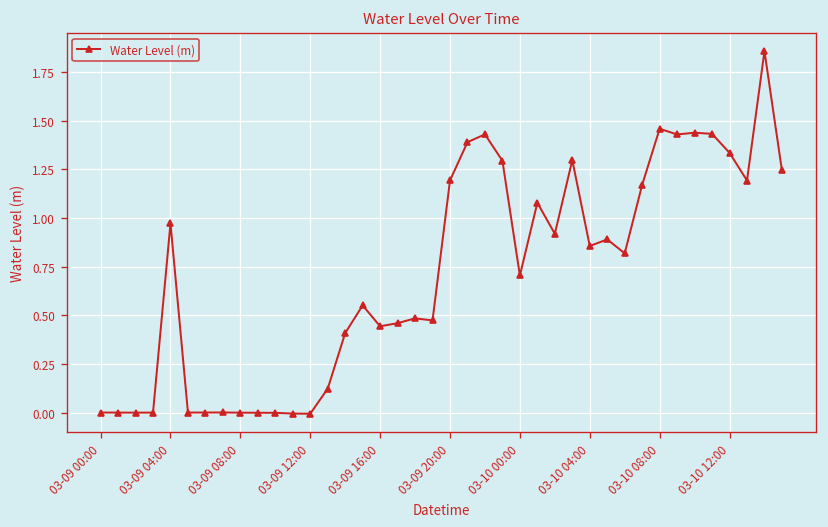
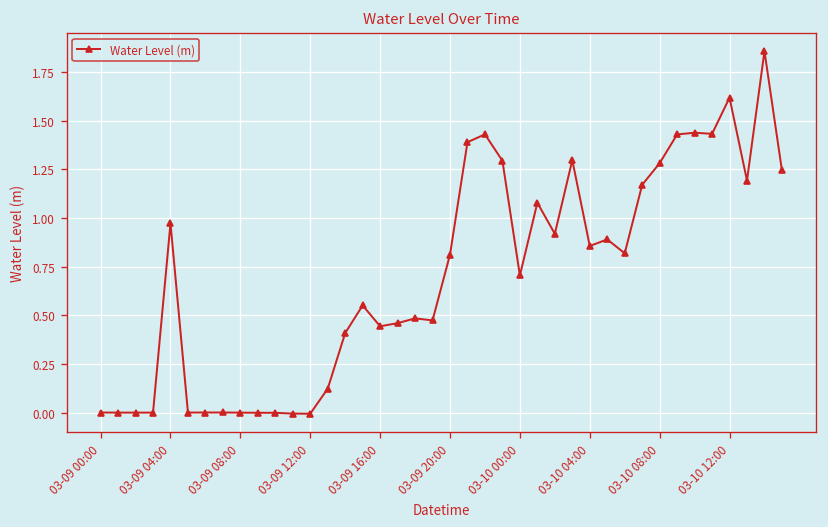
03-09 20:00: 1.19 -> 0.81
03-10 08:00: 1.46 -> 1.28
03-10 12:00: 1.33 -> 1.62
